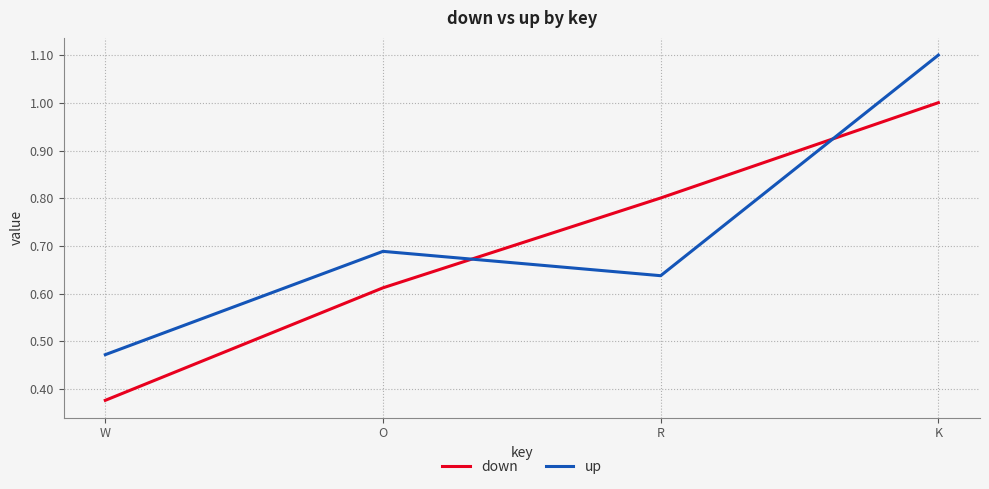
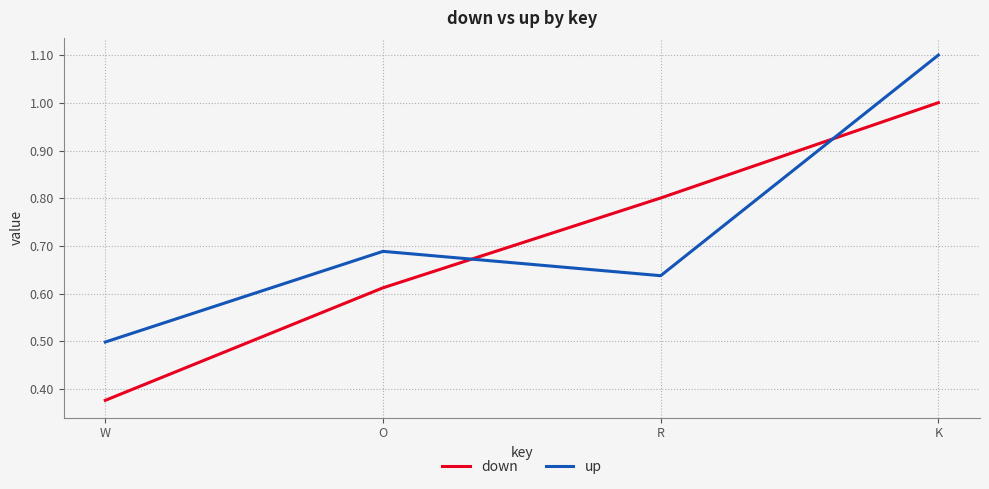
up, W: 0.47 -> 0.50
